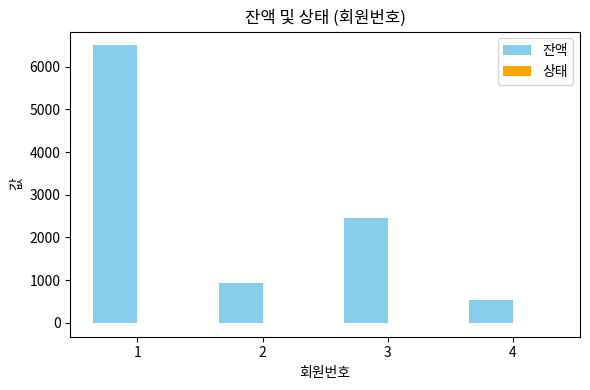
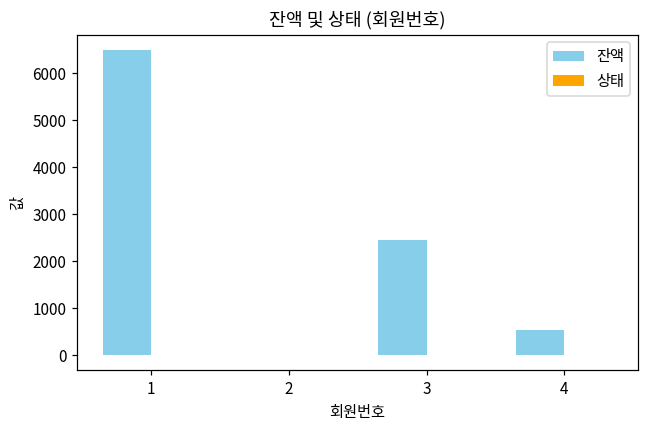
잔액, 2: 900 -> 0
